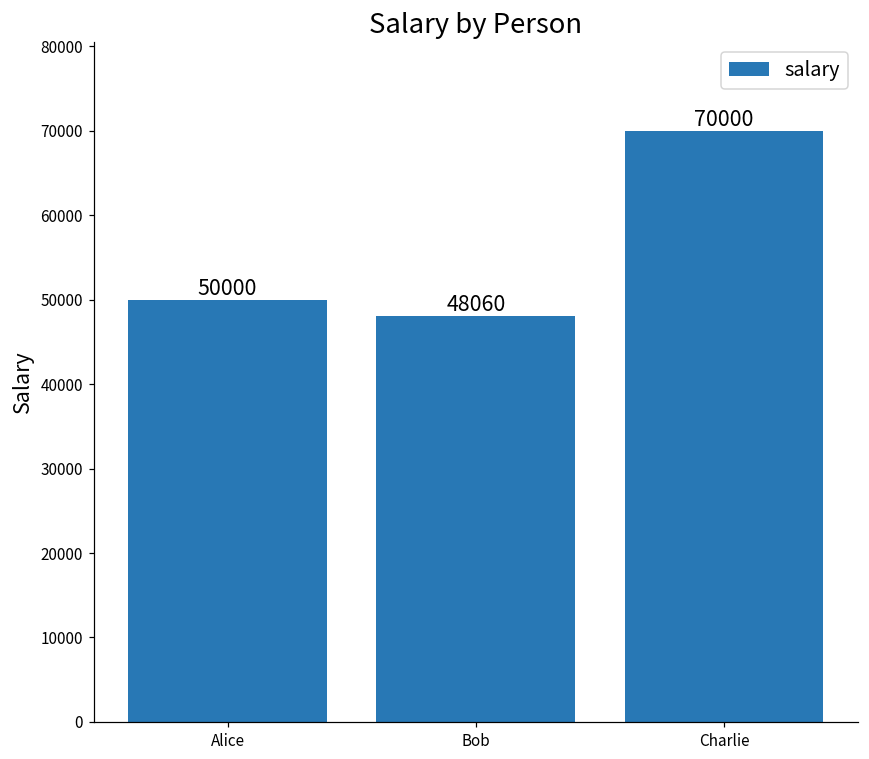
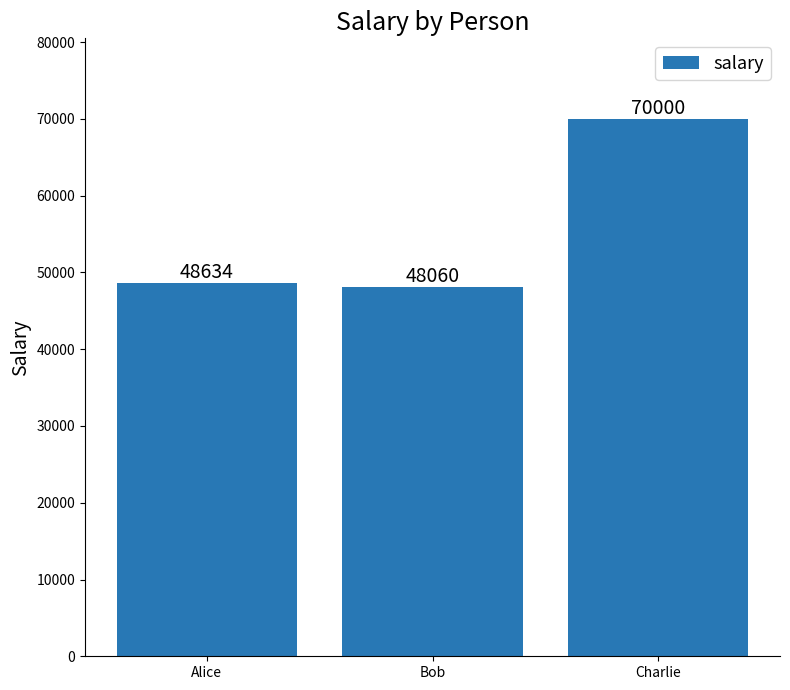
Alice: 50000 -> 48634
